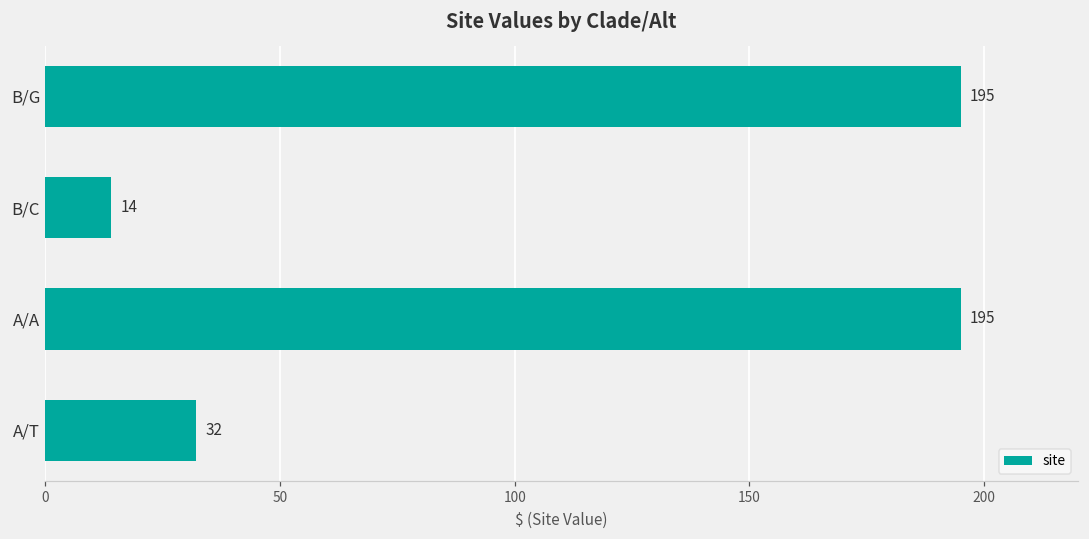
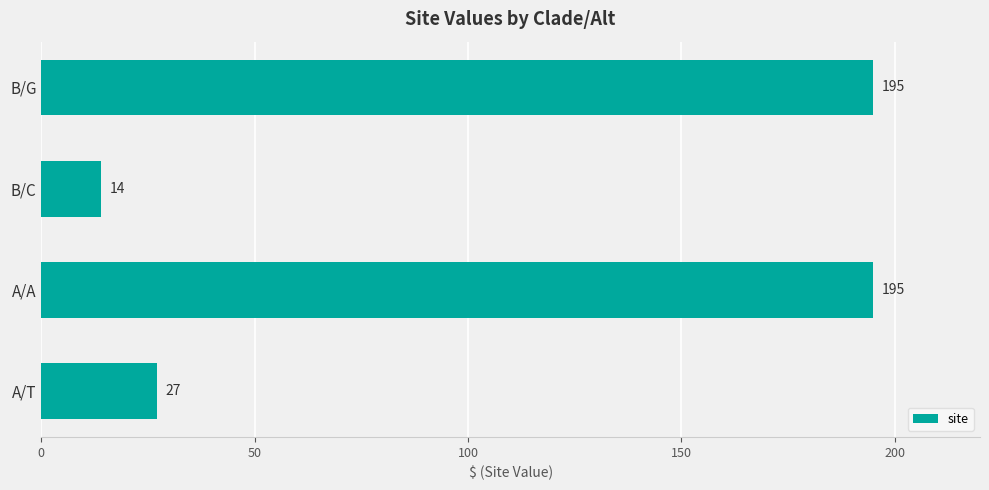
A/T: 32 -> 27
